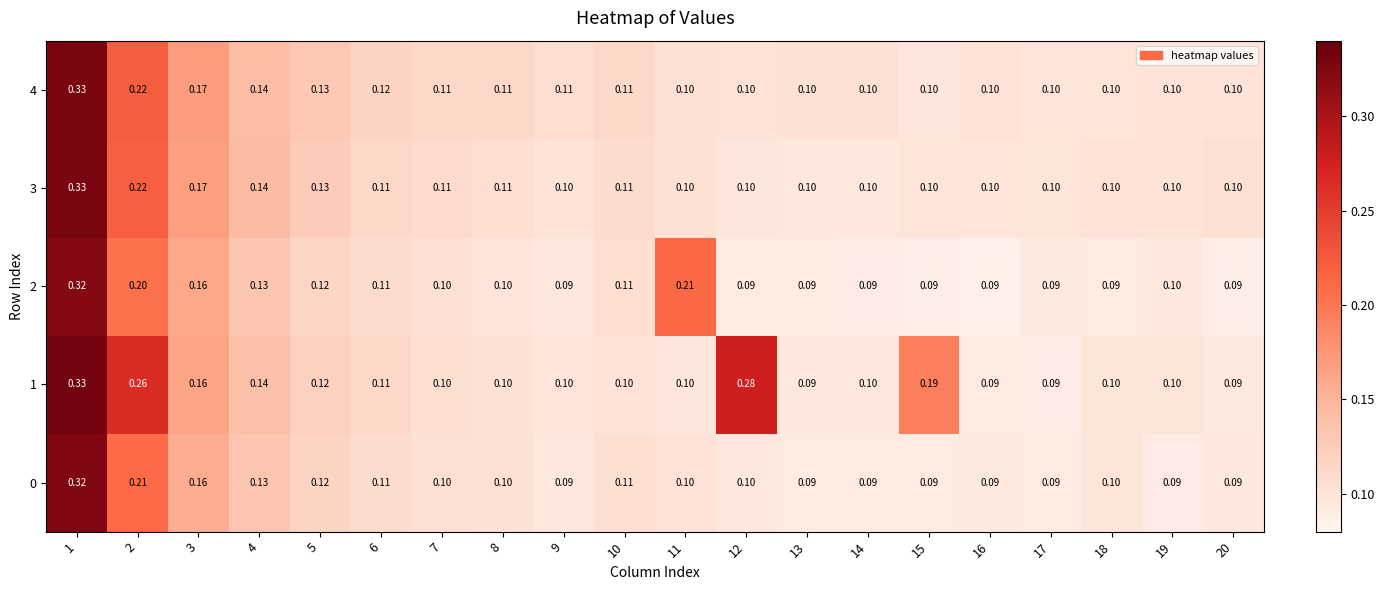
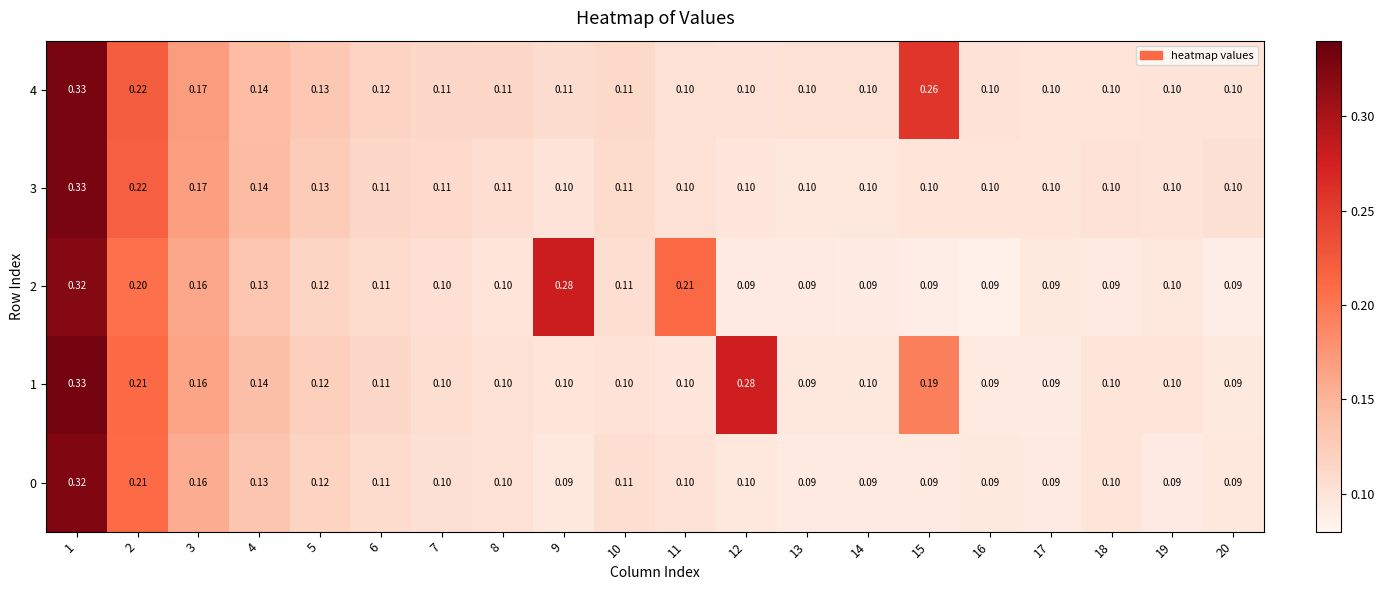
4, 15: 0.10 -> 0.26
2, 9: 0.09 -> 0.28
1, 2: 0.26 -> 0.21
